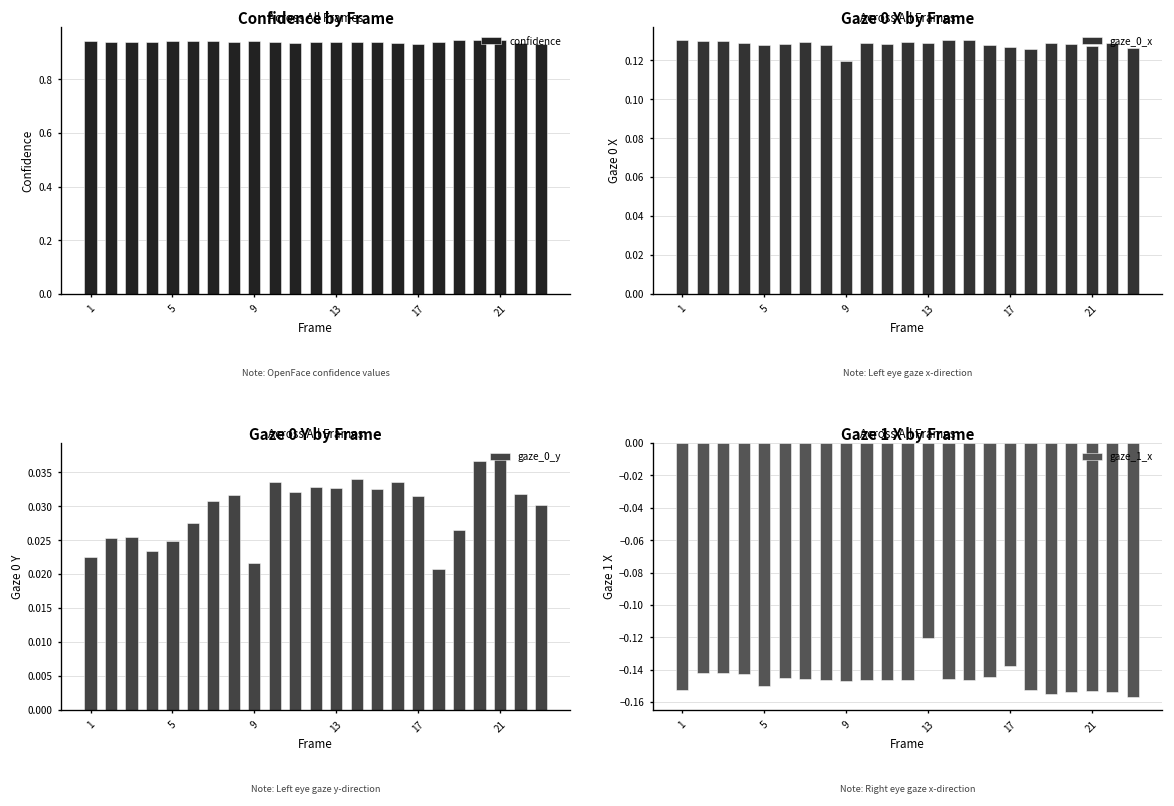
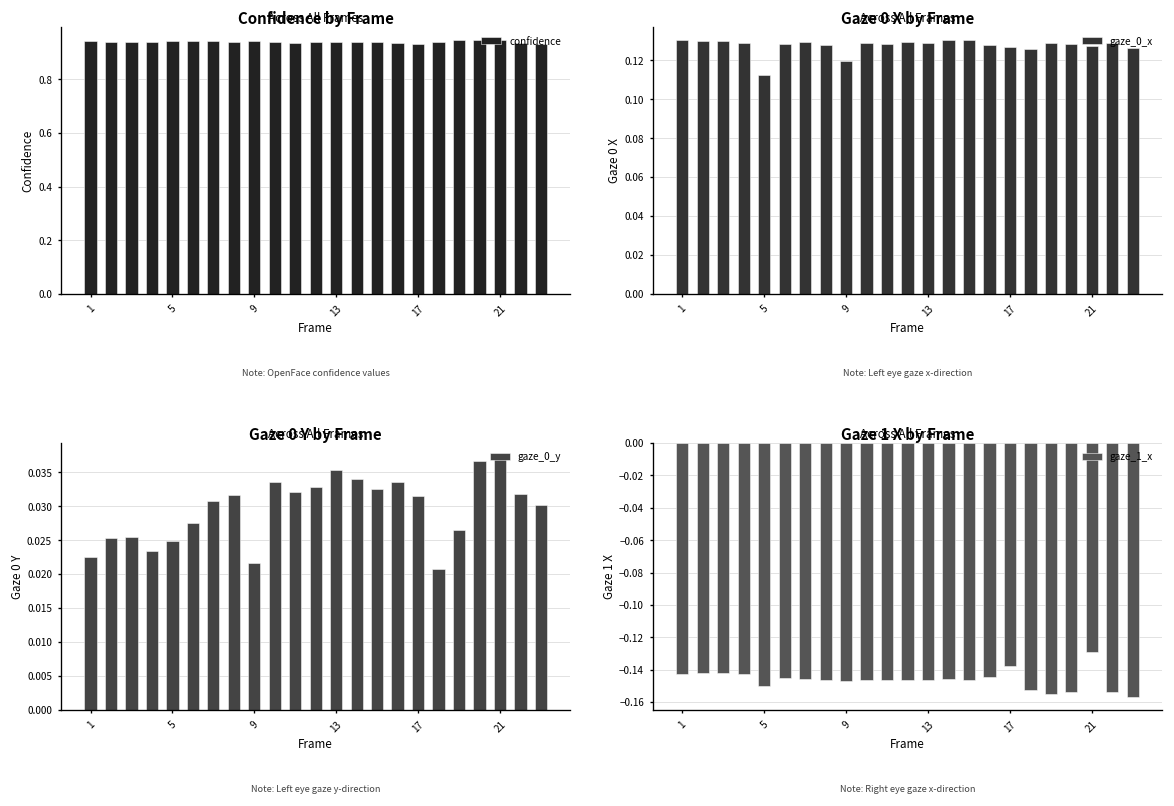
Gaze 0 X by Frame, 5: 0.128 -> 0.113
Gaze 0 Y by Frame, 13: 0.033 -> 0.035
Gaze 1 X by Frame, 1: -0.153 -> -0.143
Gaze 1 X by Frame, 13: -0.120 -> -0.146
Gaze 1 X by Frame, 21: -0.153 -> -0.129
